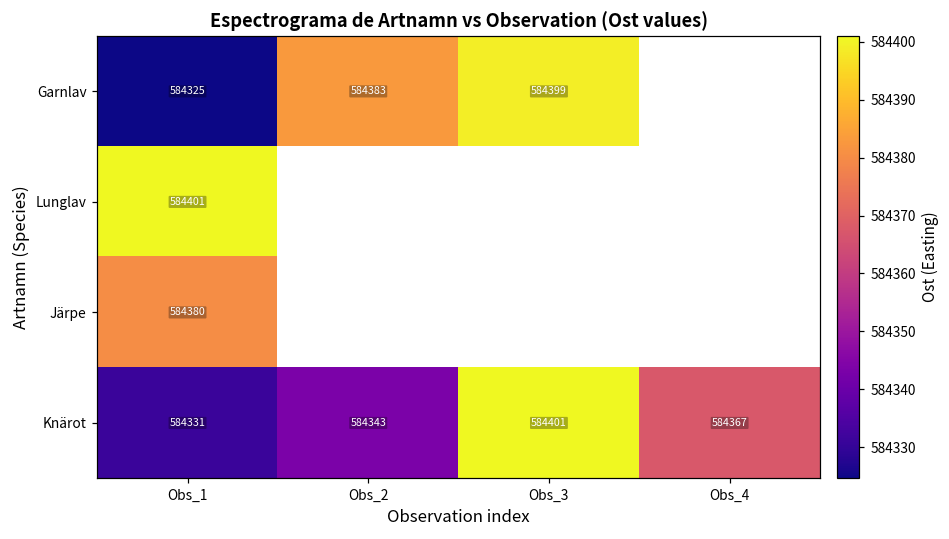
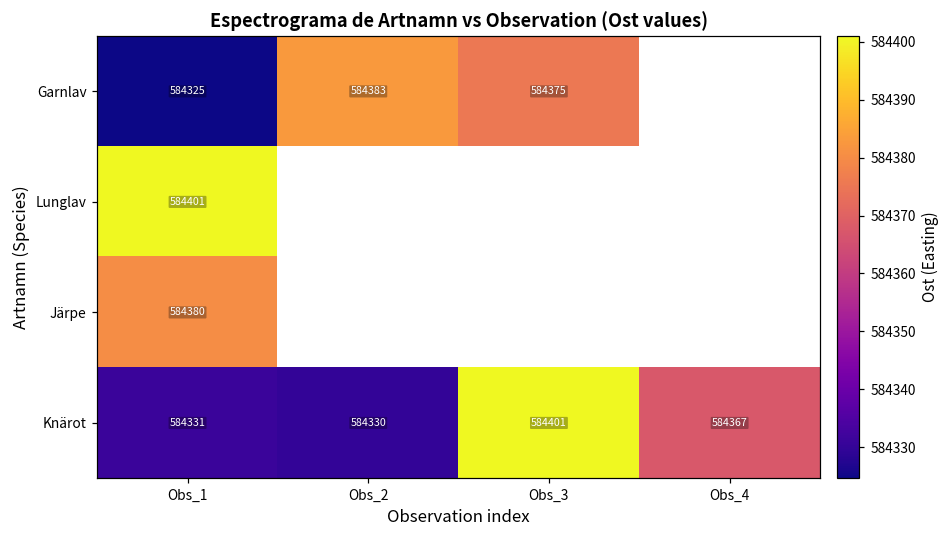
Garnlav, Obs_3: 584399 -> 584375
Knärot, Obs_2: 584343 -> 584330
